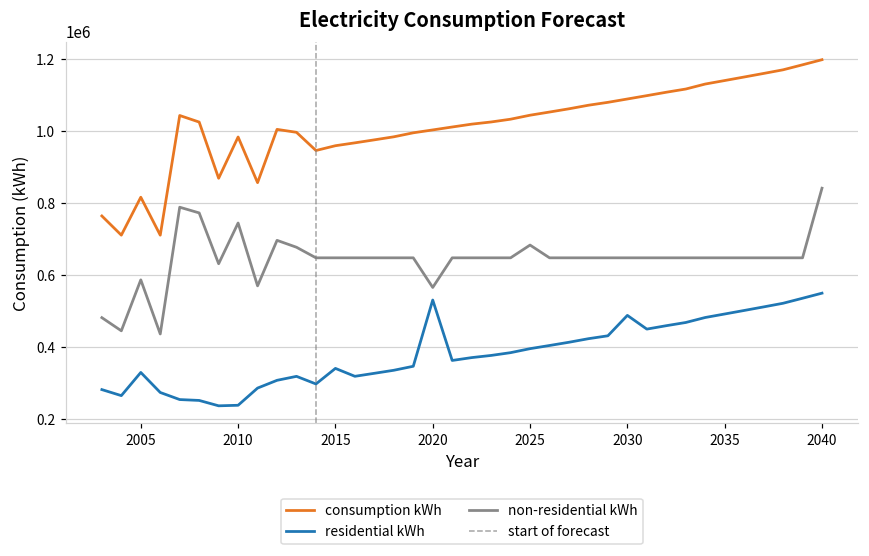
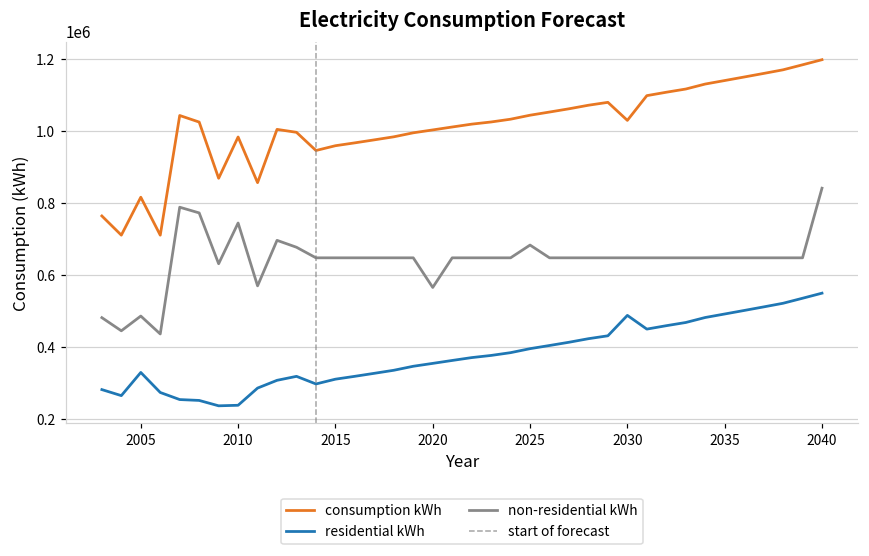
non-residential kWh, 2005: 590000 -> 490000
residential kWh, 2015: 340000 -> 310000
residential kWh, 2020: 530000 -> 360000
consumption kWh, 2030: 1090000 -> 1030000
